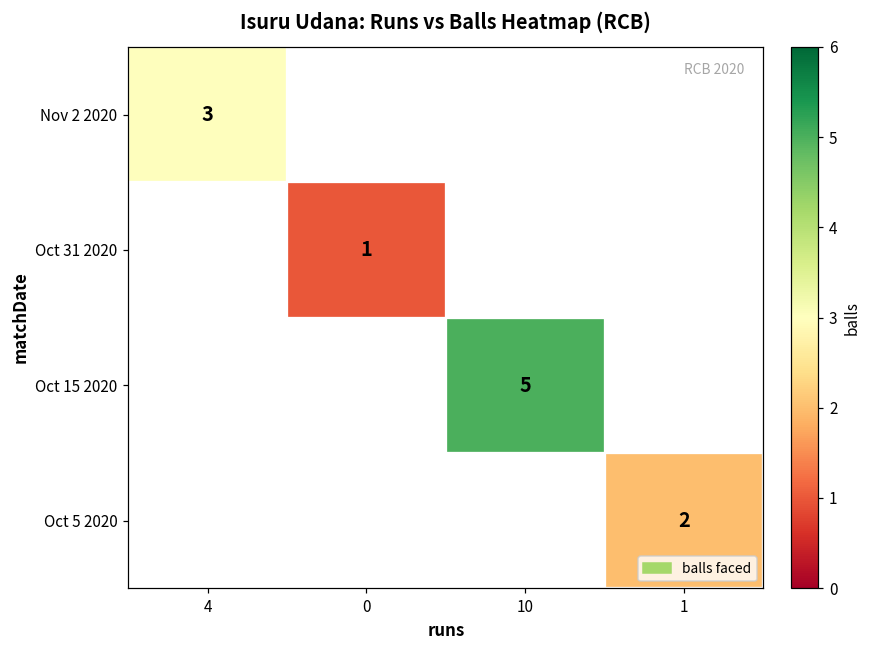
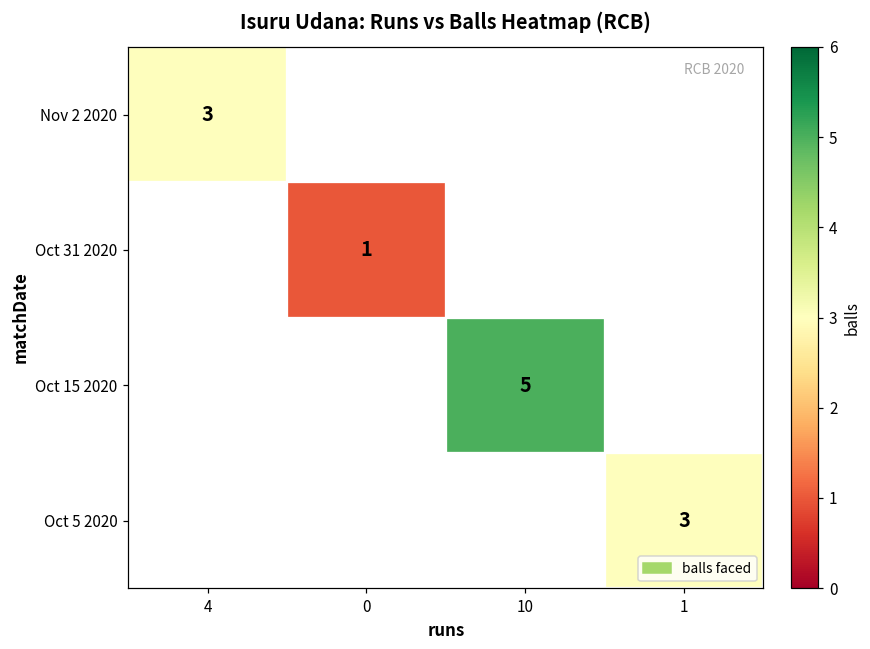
Oct 5 2020, 1: 2 -> 3
